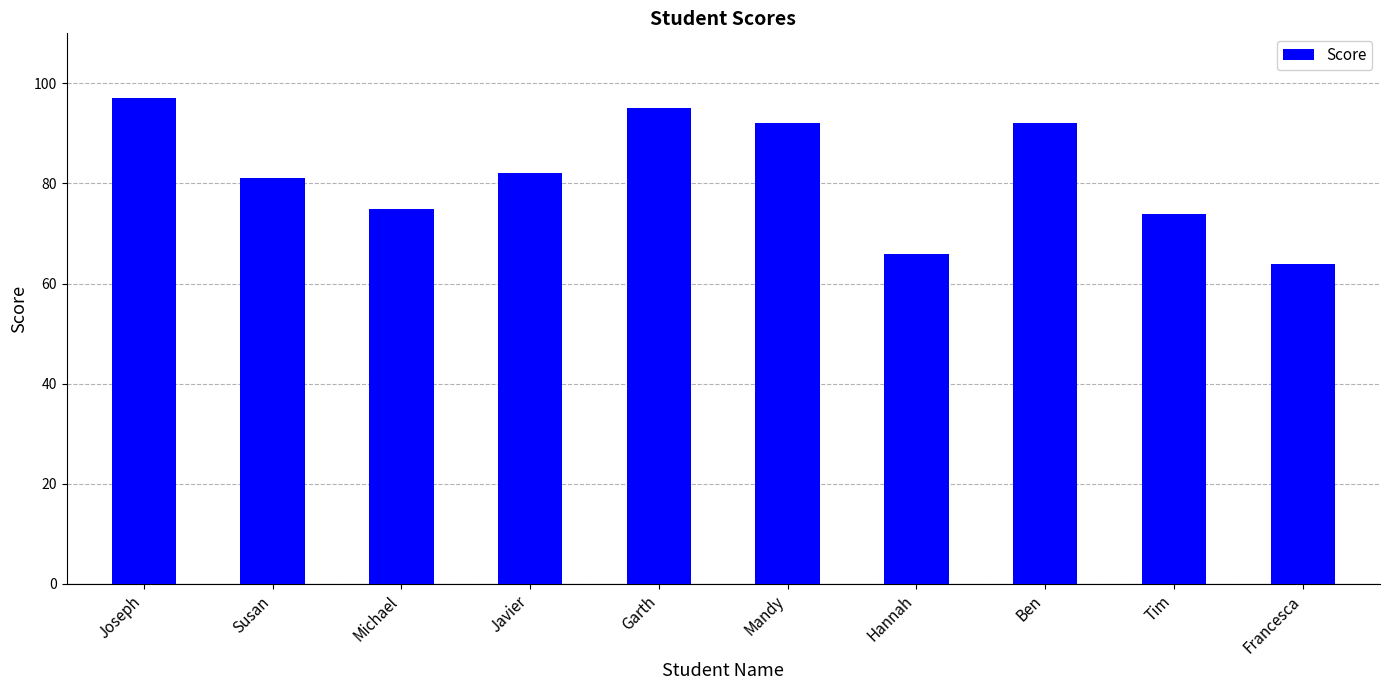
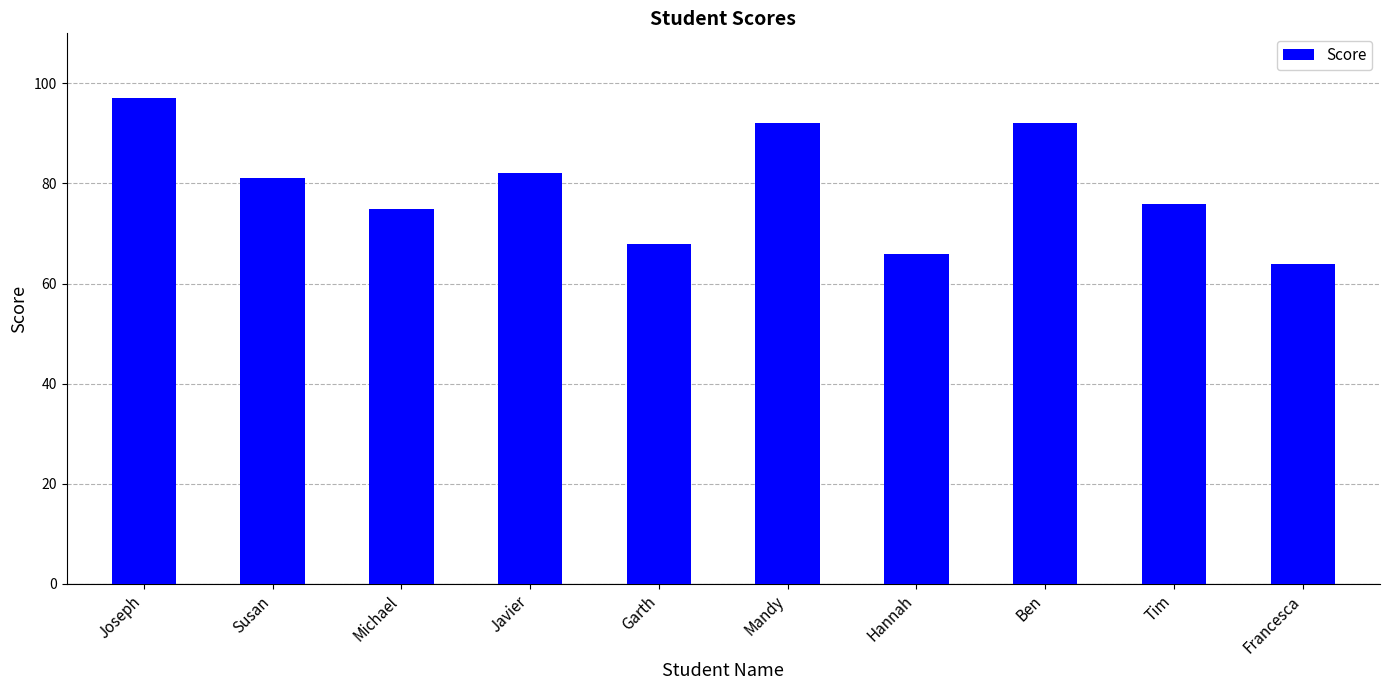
Garth: 95 -> 68
Tim: 74 -> 76
